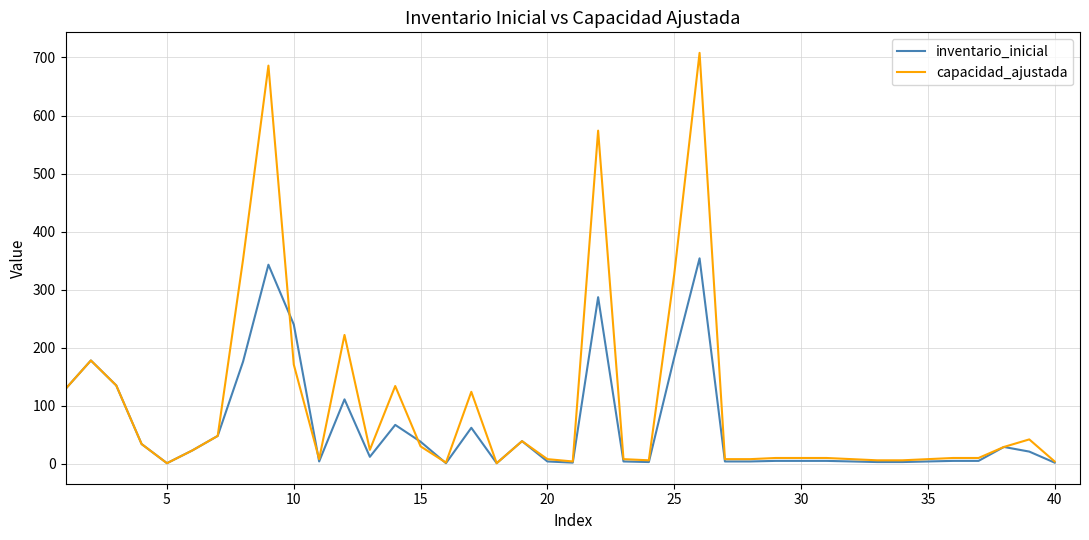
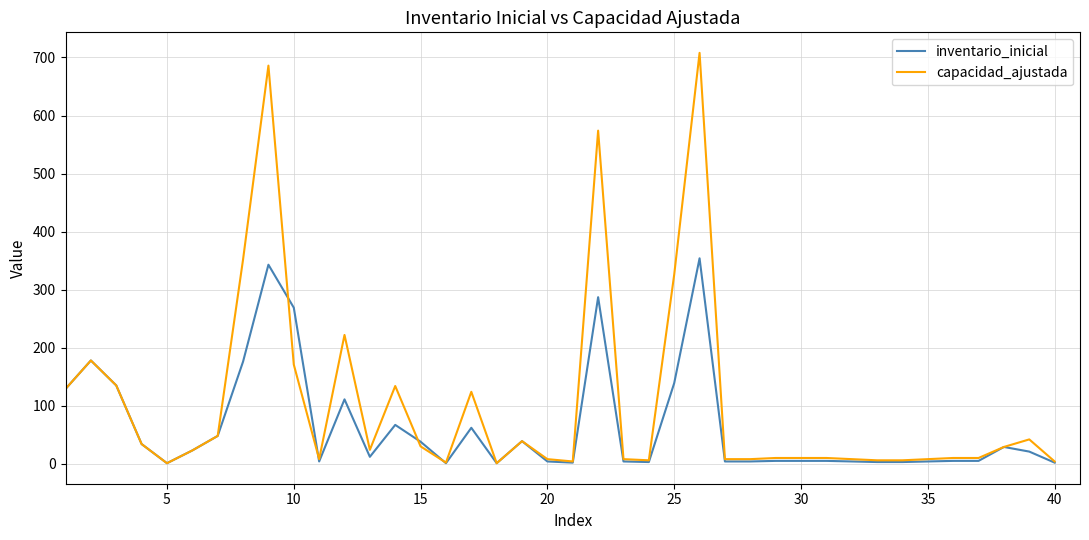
inventario_inicial, 10: 240 -> 270
inventario_inicial, 25: 180 -> 140
